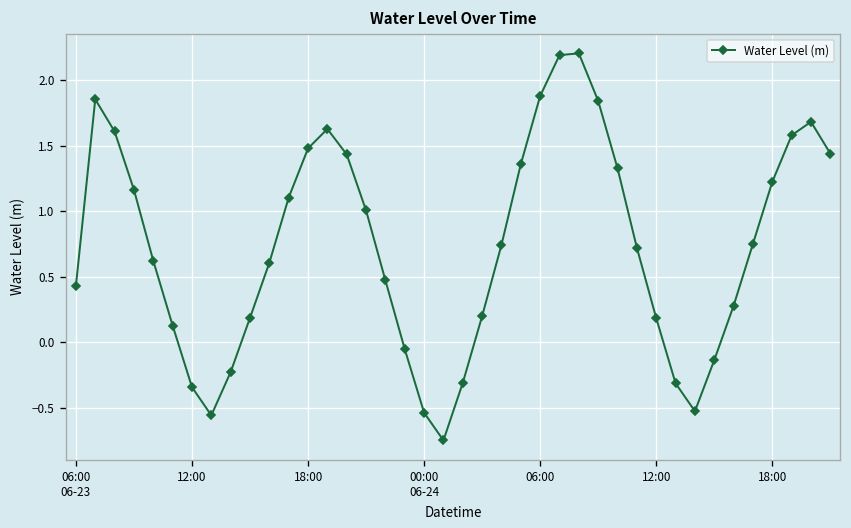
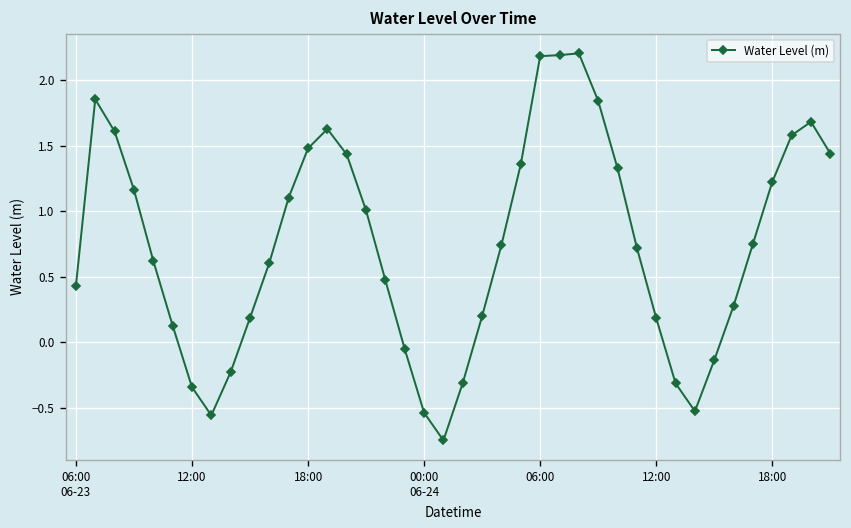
06:00: 1.88 -> 2.18
